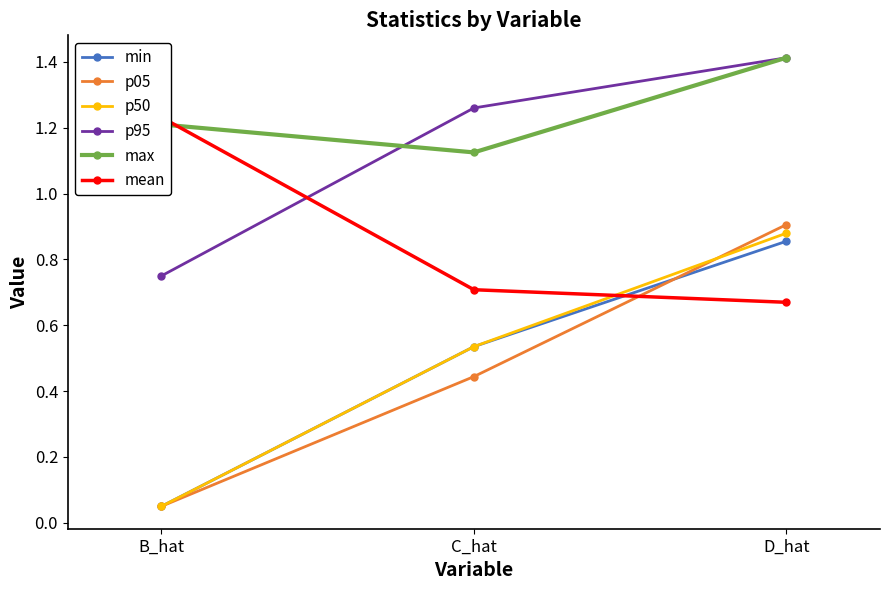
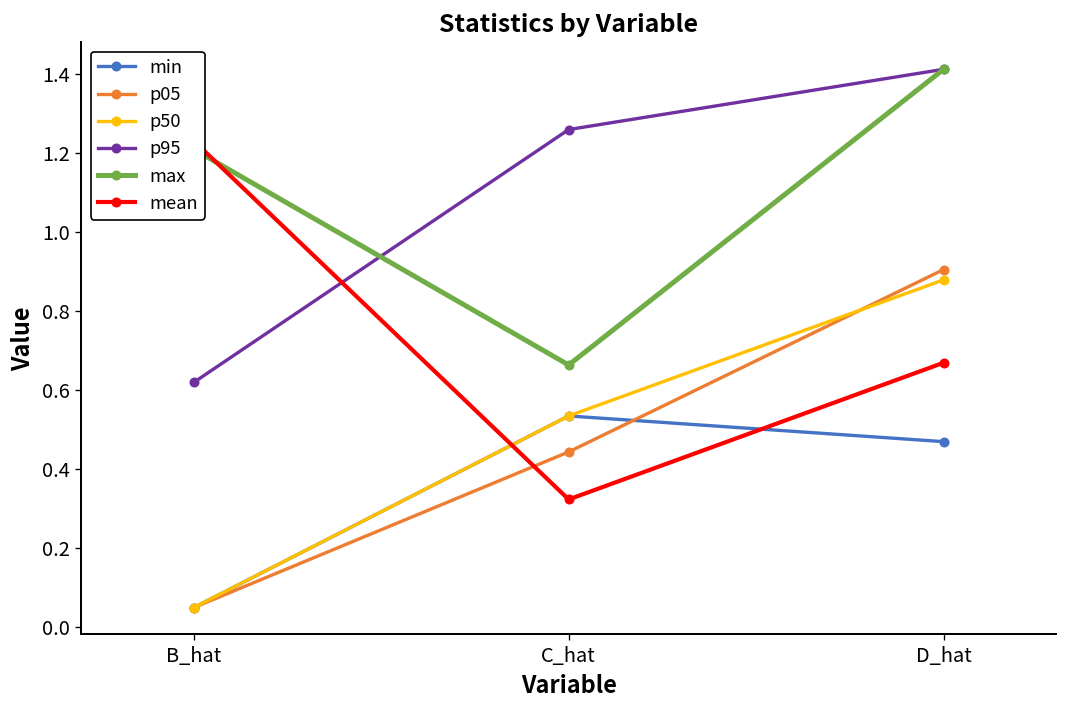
p95, B_hat: 0.75 -> 0.62
max, C_hat: 1.13 -> 0.66
mean, C_hat: 0.71 -> 0.32
min, D_hat: 0.86 -> 0.47
